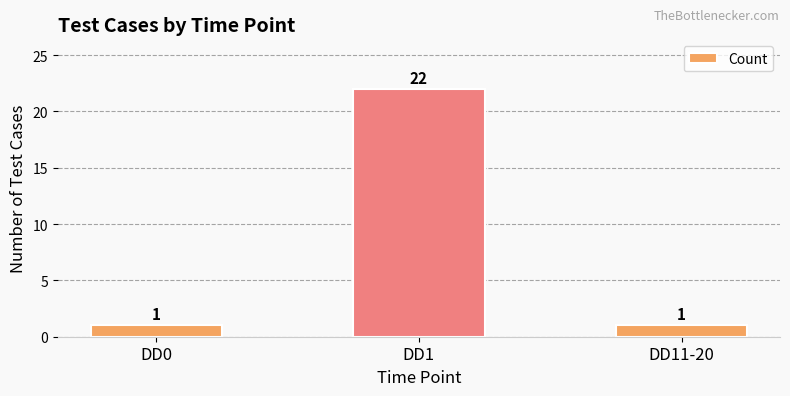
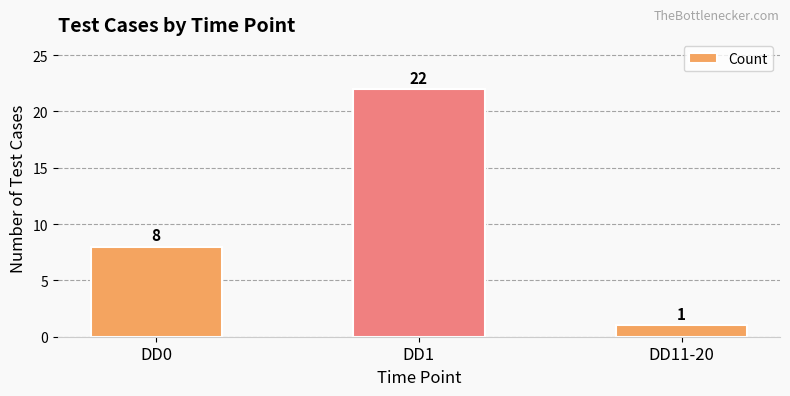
DD0: 1 -> 8
